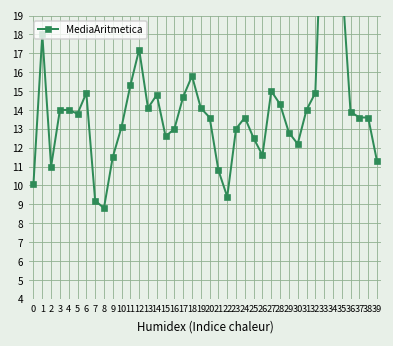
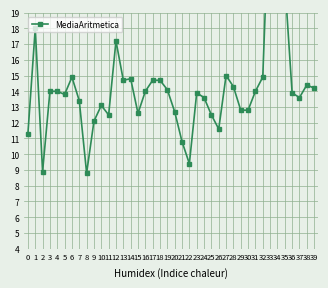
0: 10.1 -> 11.3
2: 11.0 -> 8.9
7: 9.2 -> 13.4
9: 11.5 -> 12.1
11: 15.3 -> 12.5
13: 14.1 -> 14.7
16: 13 -> 14
18: 15.8 -> 14.7
20: 13.6 -> 12.7
23: 13.0 -> 13.9
30: 12.2 -> 12.8
38: 13.6 -> 14.4
39: 11.3 -> 14.2
